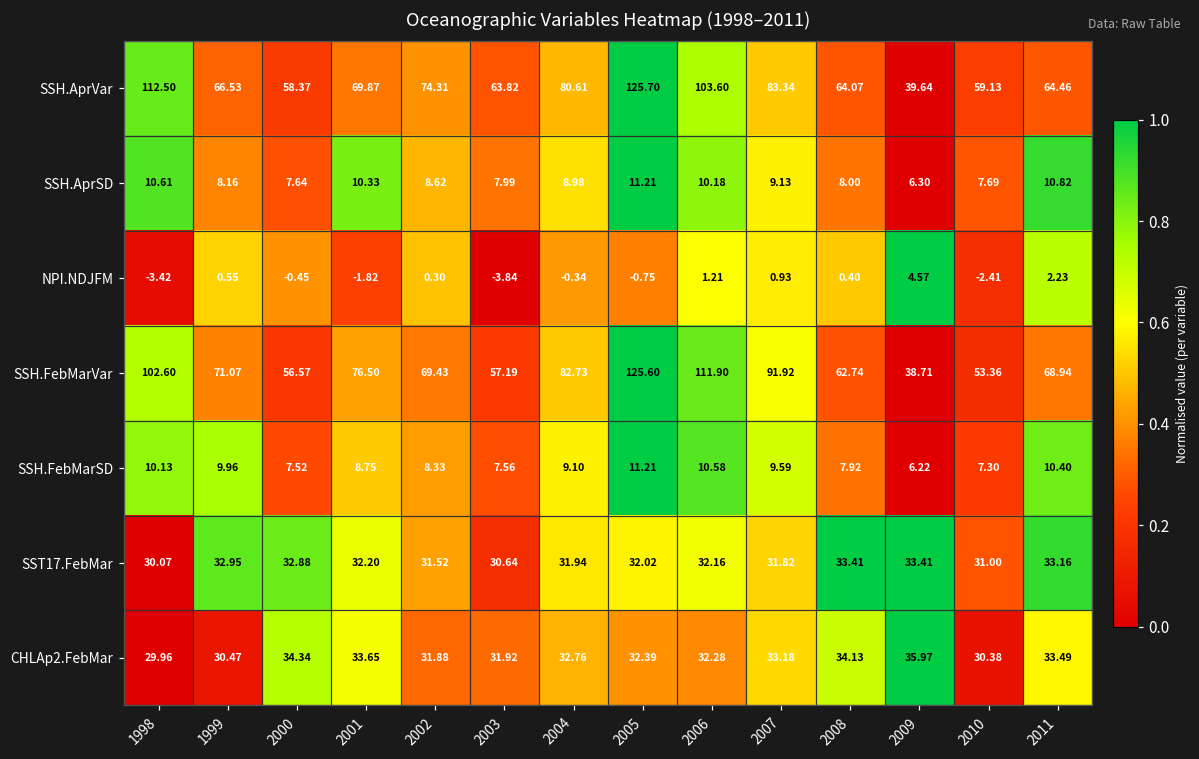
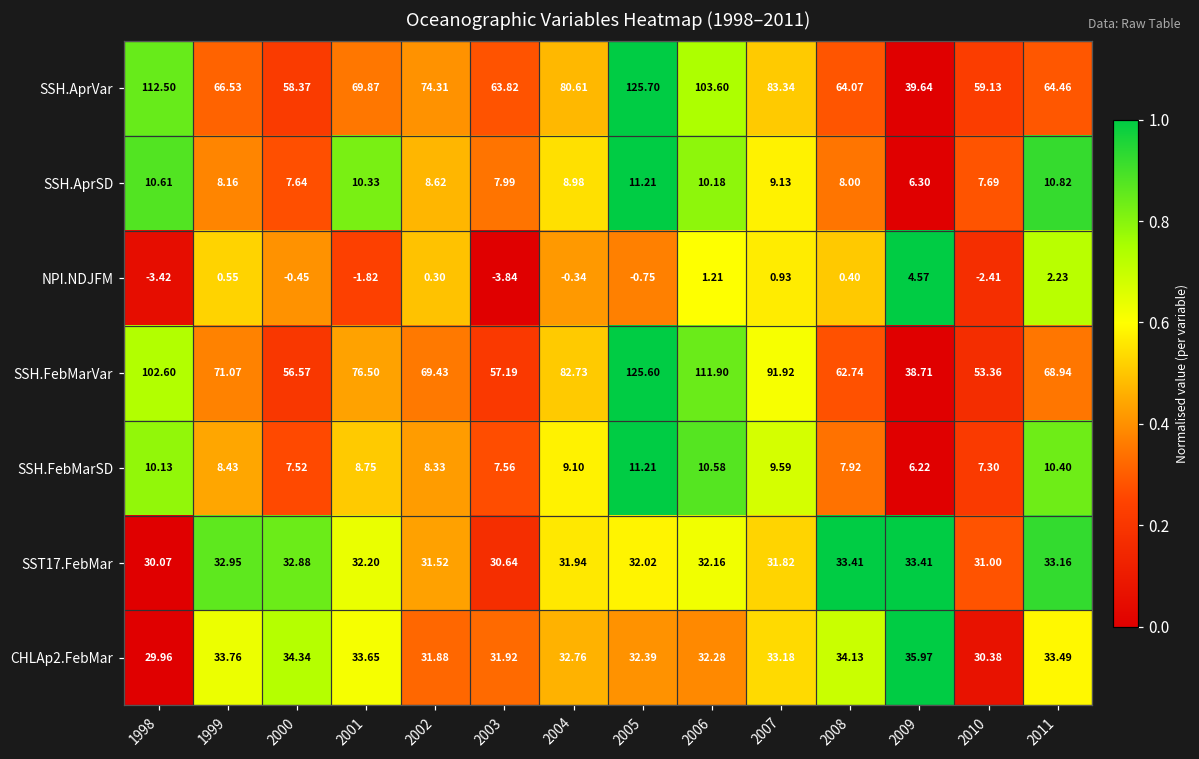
SSH.FebMarSD, 1999: 9.96 -> 8.43
CHLAp2.FebMar, 1999: 30.47 -> 33.76
